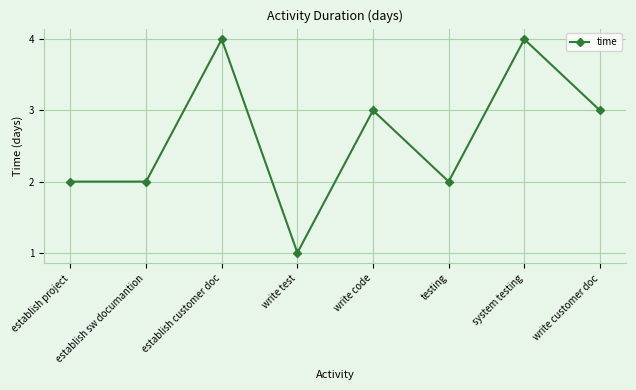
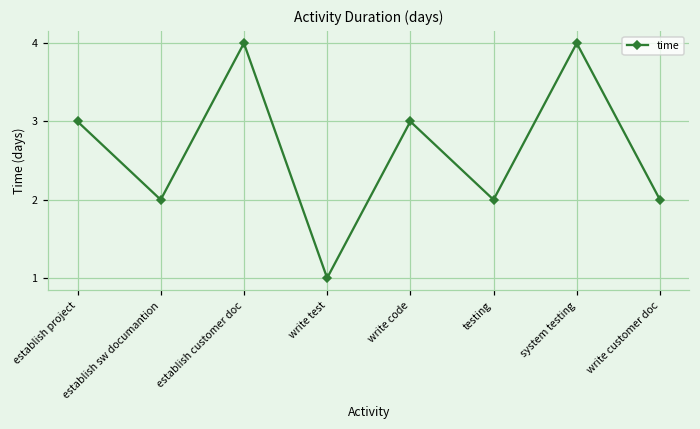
establish project: 2 -> 3
write customer doc: 3 -> 2
